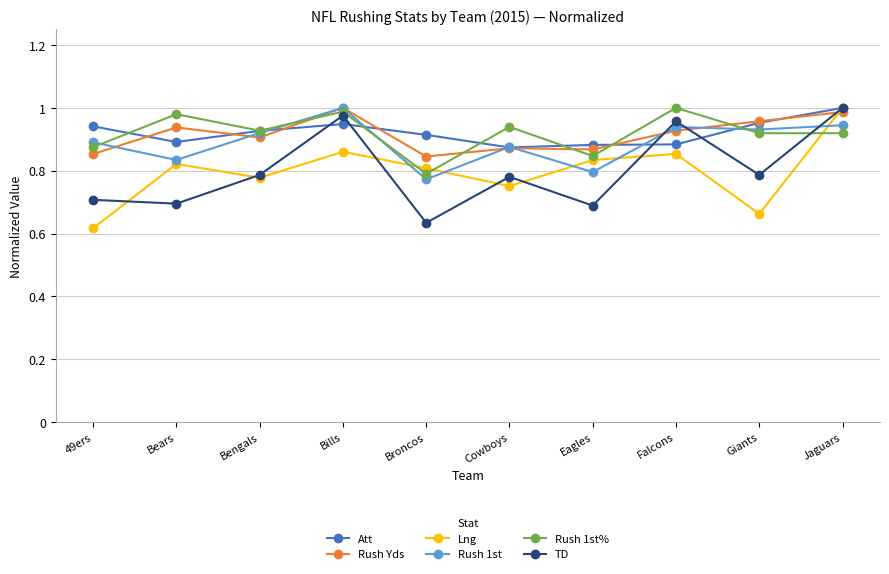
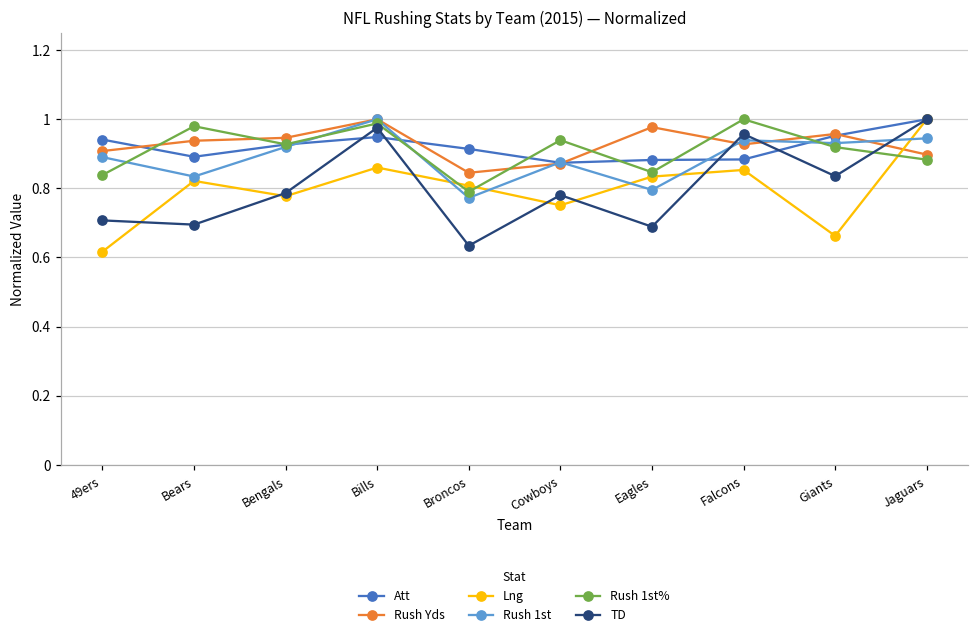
Rush Yds, 49ers: 0.85 -> 0.91
Rush 1st%, 49ers: 0.88 -> 0.84
Rush Yds, Bengals: 0.91 -> 0.95
Rush Yds, Eagles: 0.87 -> 0.98
TD, Giants: 0.79 -> 0.84
Rush Yds, Jaguars: 0.99 -> 0.90
Rush 1st%, Jaguars: 0.92 -> 0.88
